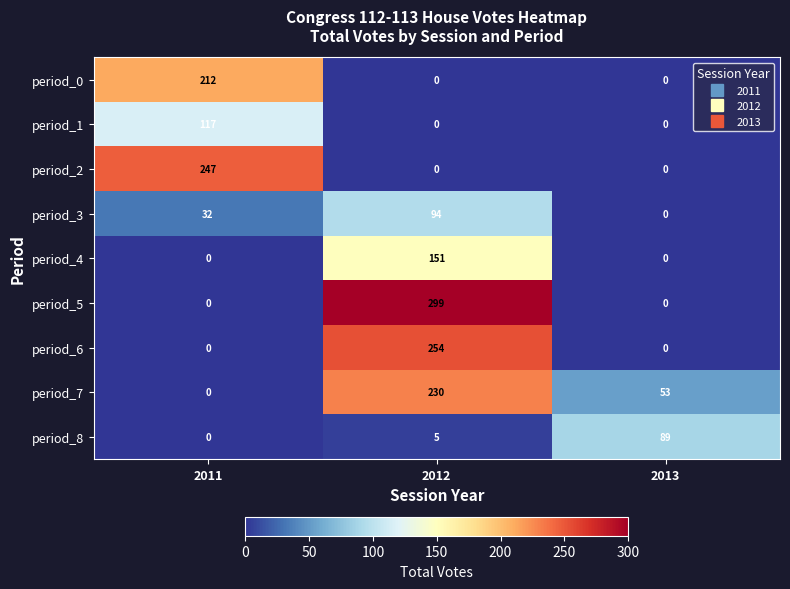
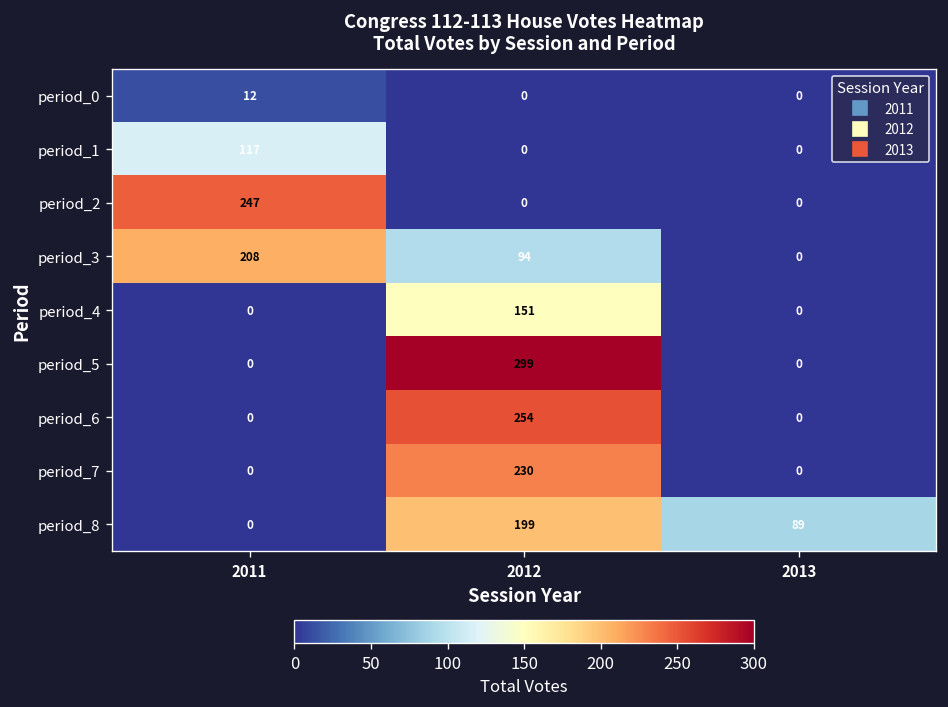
period_0, 2011: 212 -> 12
period_3, 2011: 32 -> 208
period_7, 2013: 53 -> 0
period_8, 2012: 5 -> 199
